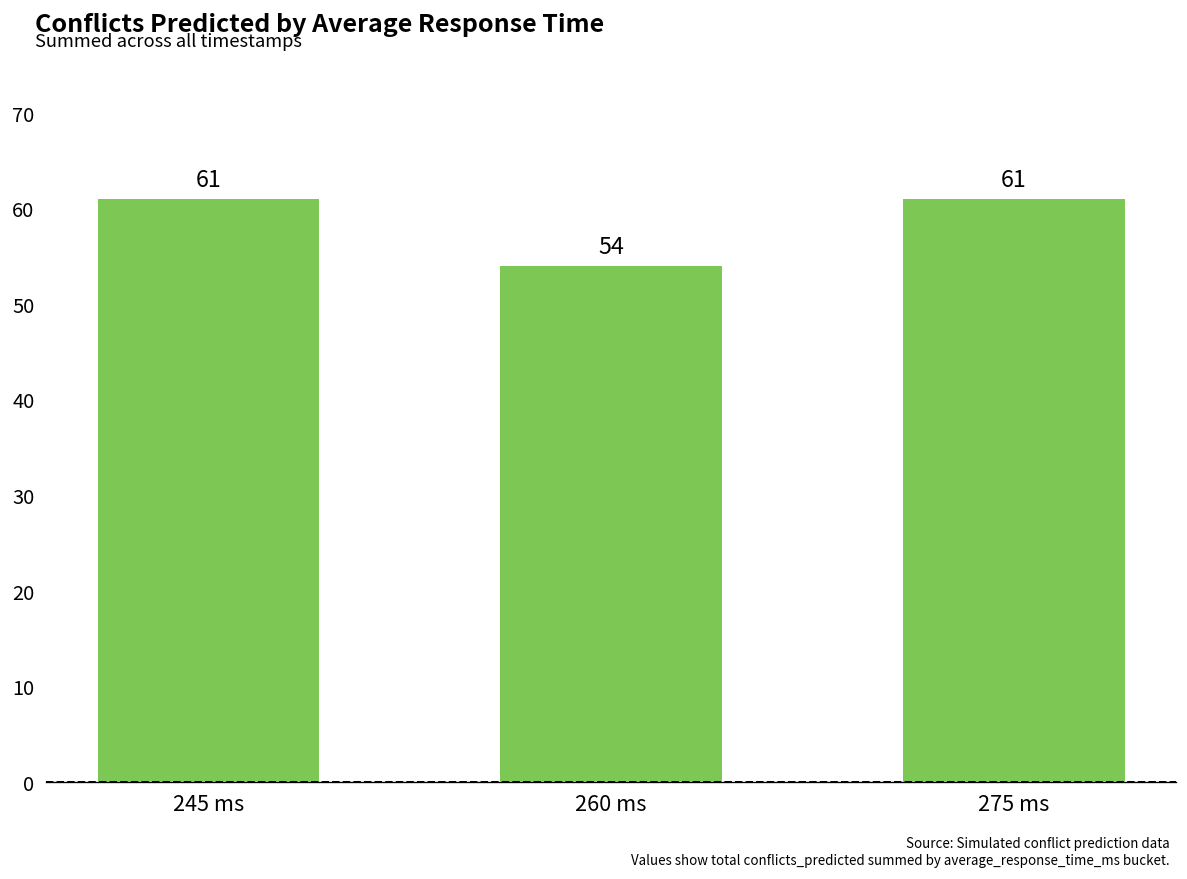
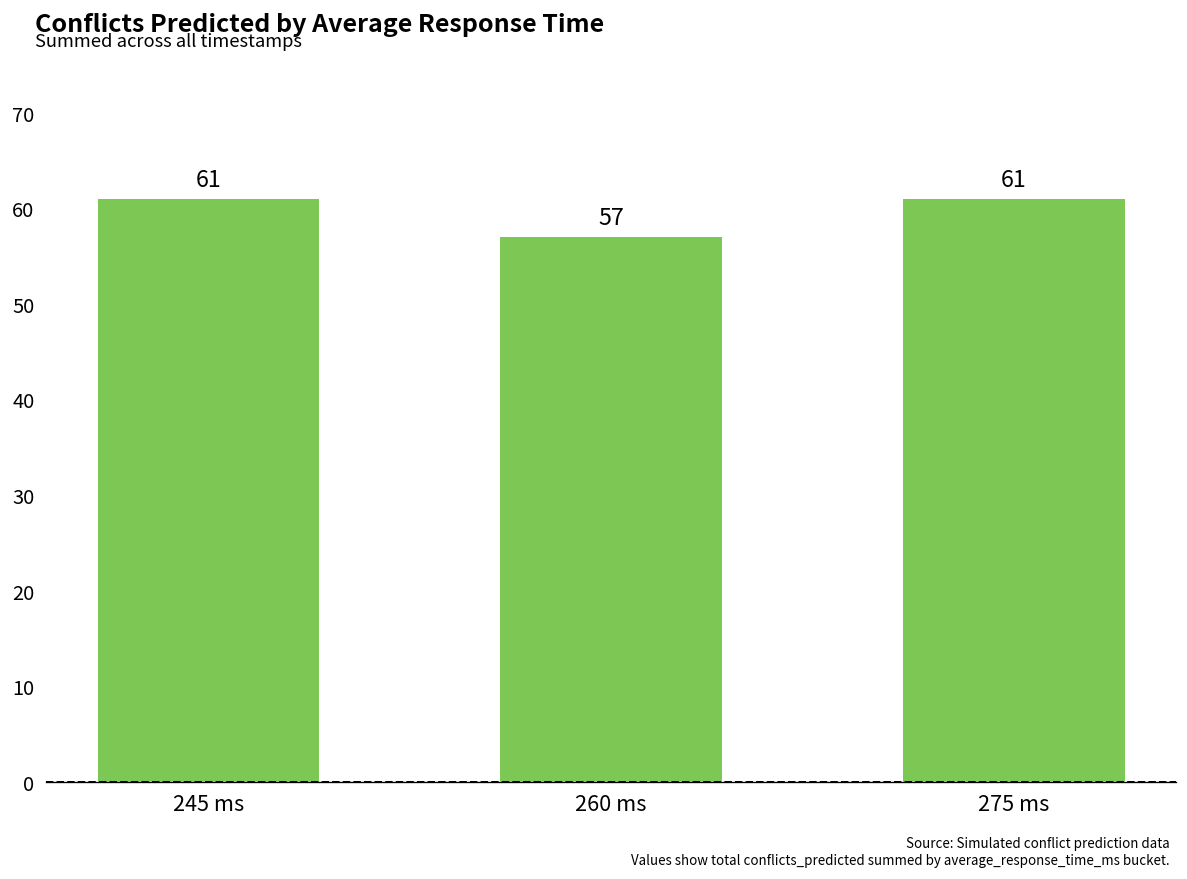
260 ms: 54 -> 57
